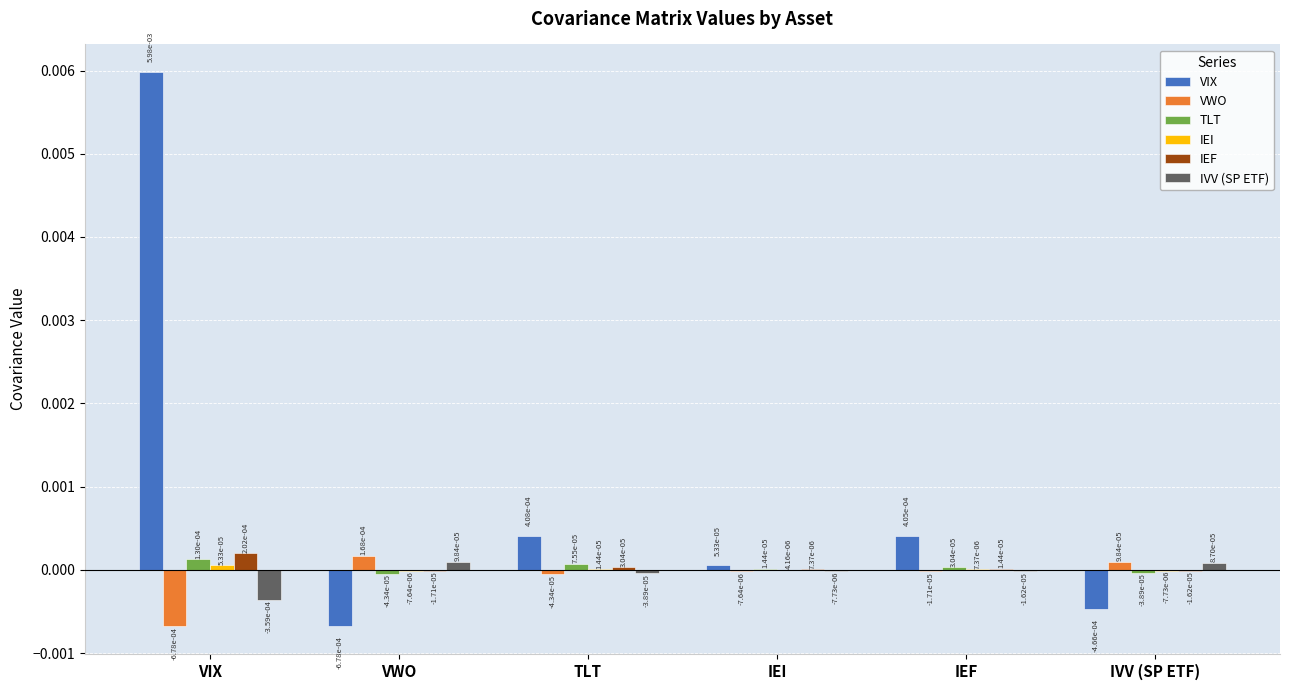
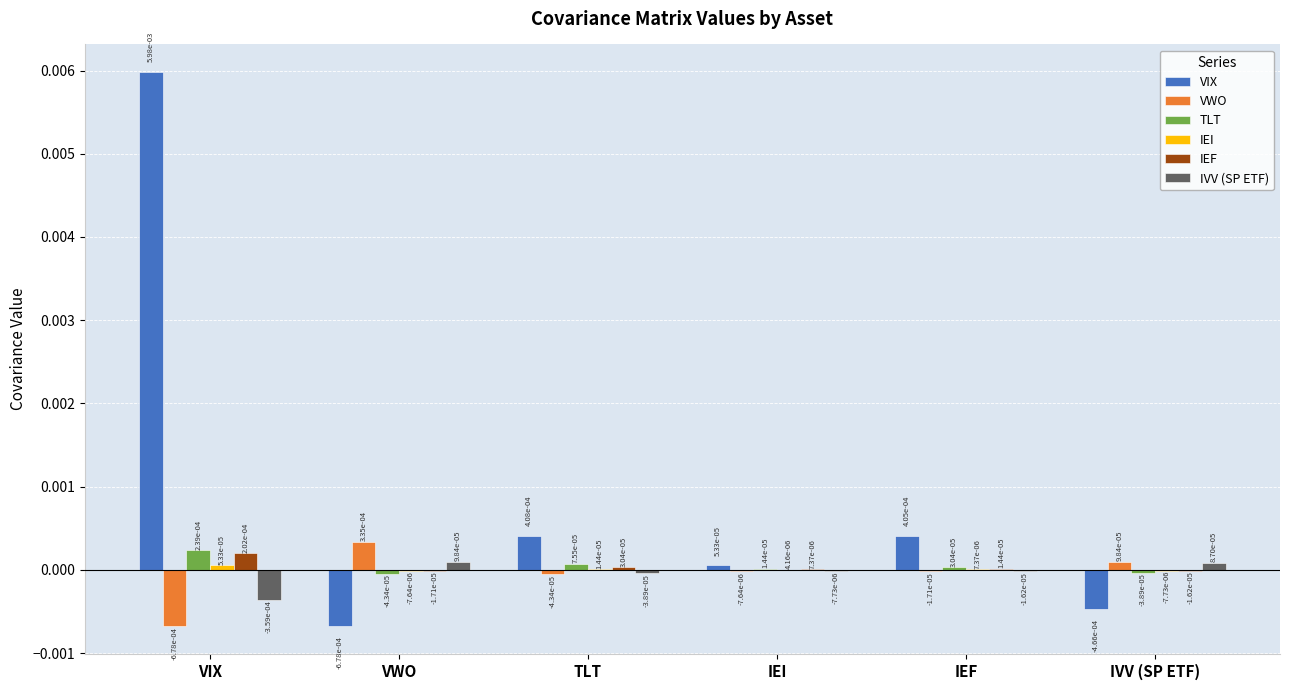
TLT, VIX: 1.30e-04 -> 2.39e-04
VWO, VWO: 1.68e-04 -> 3.35e-04
